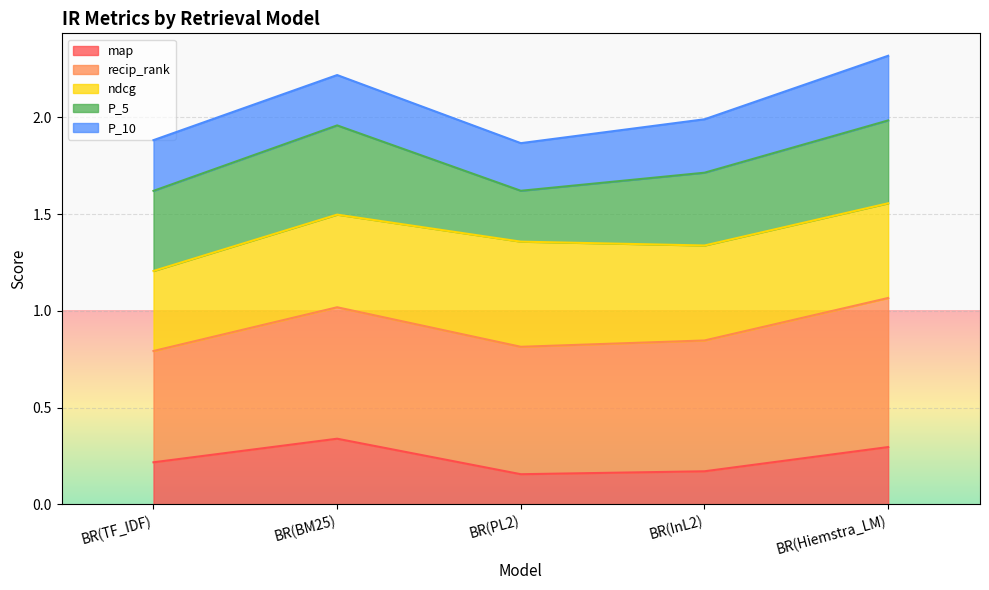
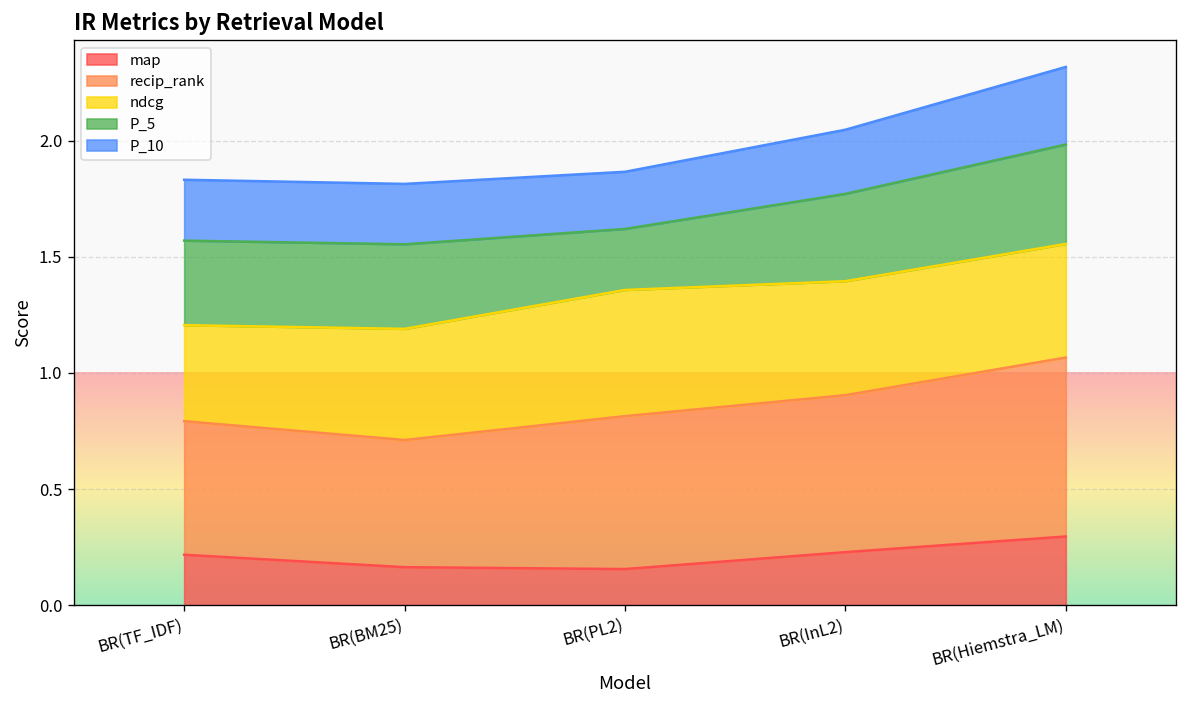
P_5, BR(TF_IDF): 0.41 -> 0.36
map, BR(BM25): 0.34 -> 0.16
recip_rank, BR(BM25): 0.68 -> 0.55
P_5, BR(BM25): 0.46 -> 0.36
map, BR(InL2): 0.17 -> 0.23
